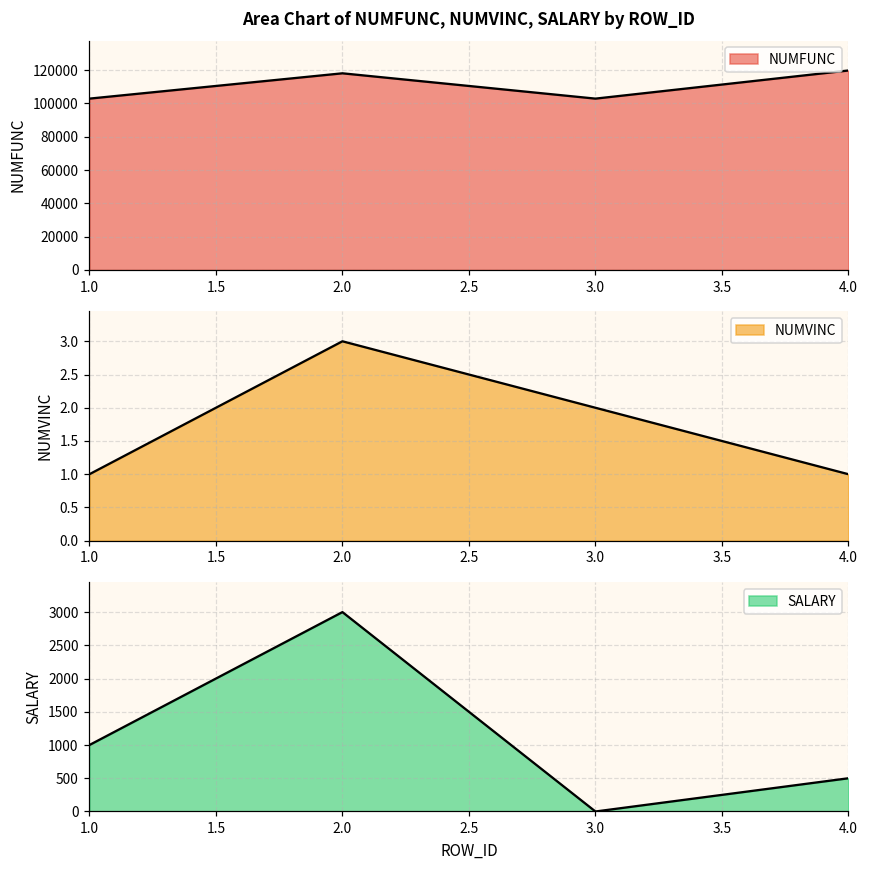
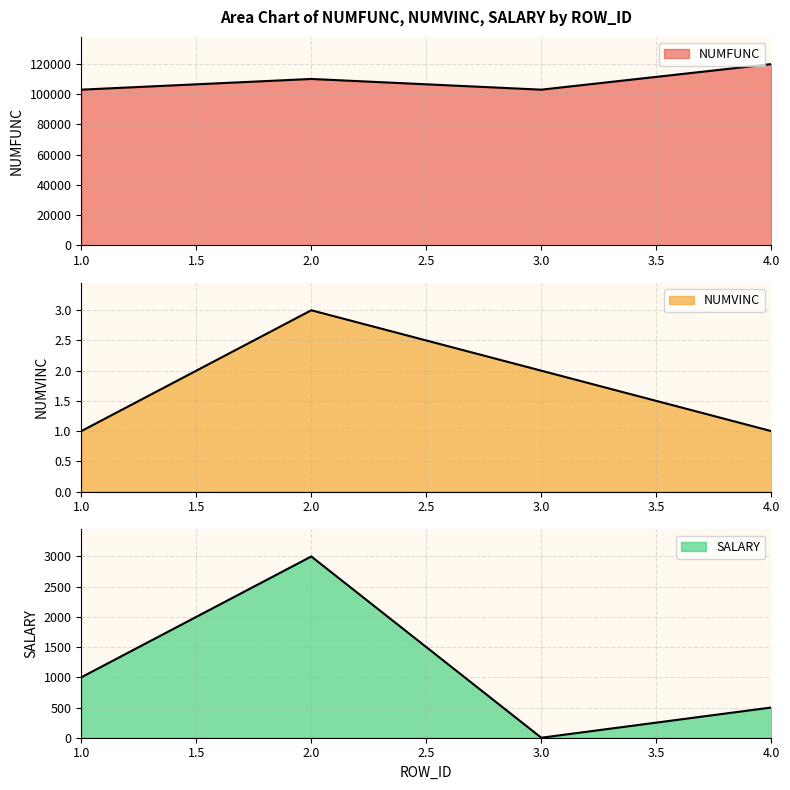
Area Chart of NUMFUNC, NUMVINC, SALARY by ROW_ID, 2.0: 118000 -> 110000
